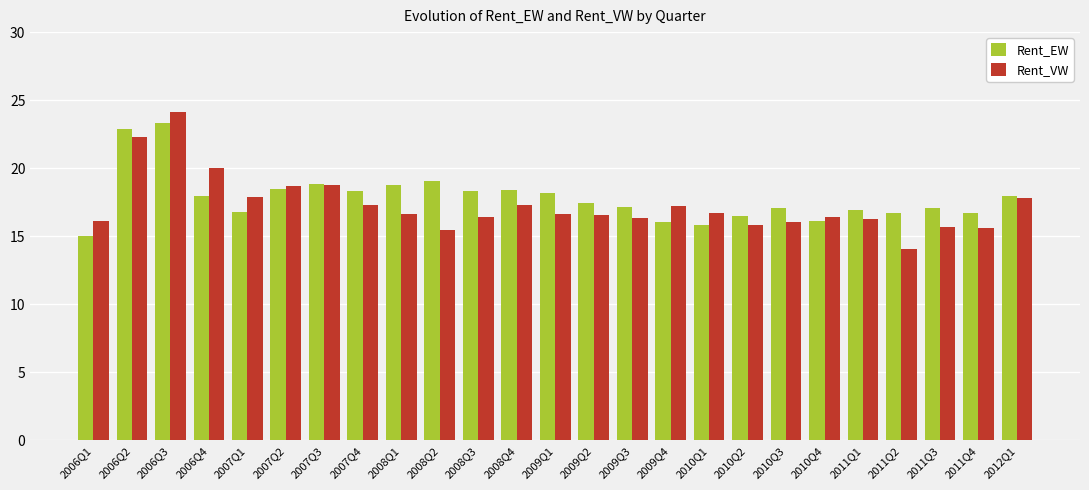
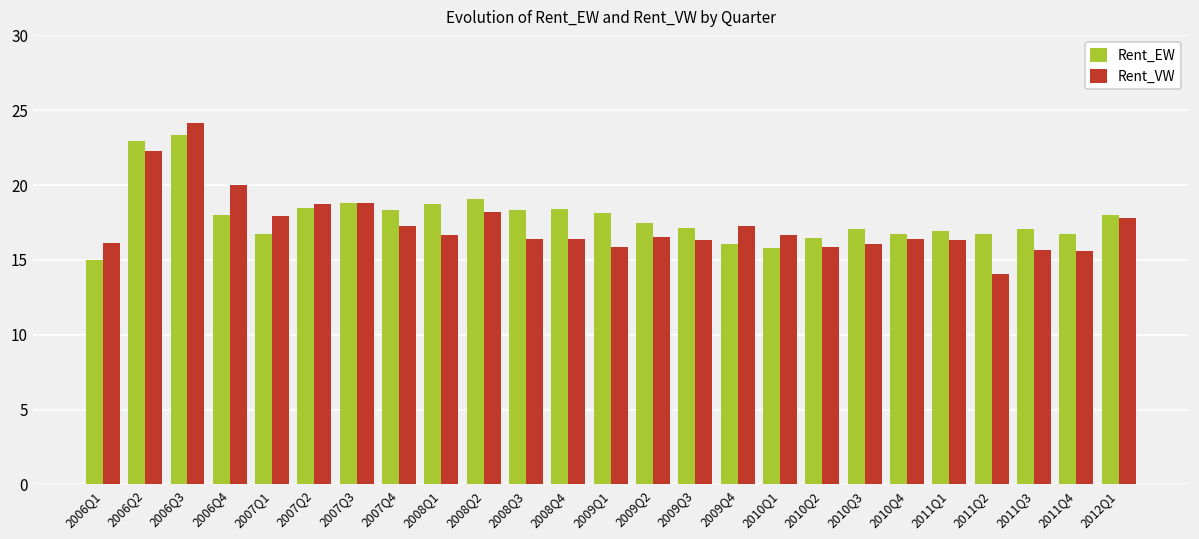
Rent_VW, 2008Q2: 15.5 -> 18.2
Rent_VW, 2008Q4: 17.3 -> 16.4
Rent_VW, 2009Q1: 16.6 -> 15.9
Rent_EW, 2010Q4: 16.1 -> 16.8
